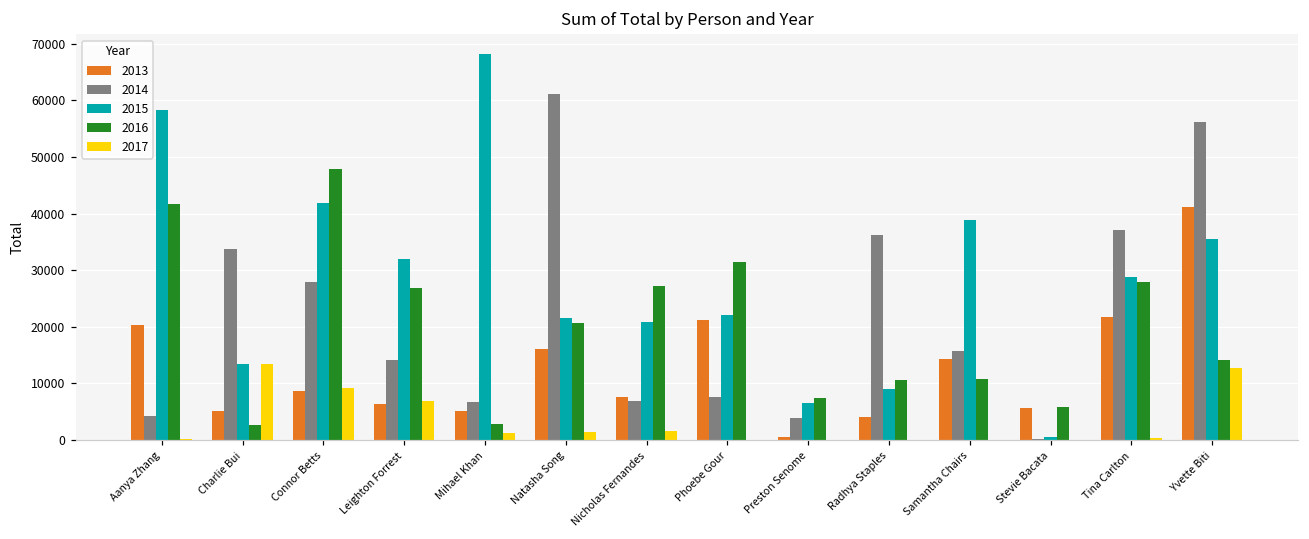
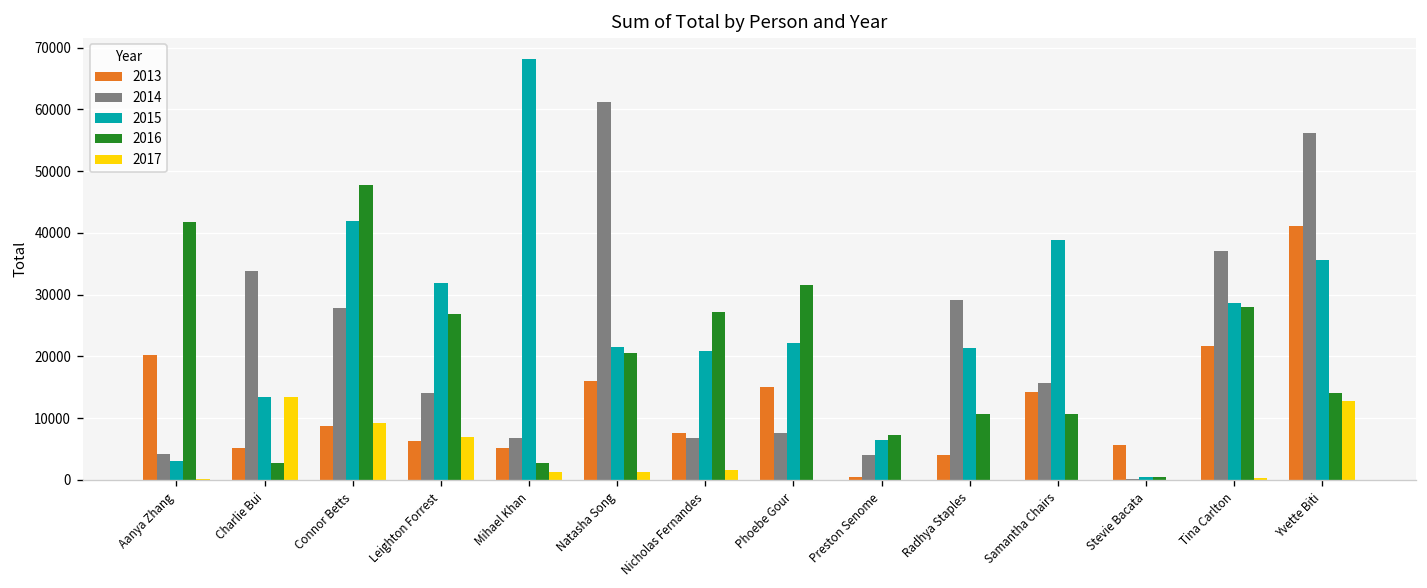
2015, Aanya Zhang: 58000 -> 3000
2013, Phoebe Gour: 21000 -> 15000
2014, Radhya Staples: 36000 -> 29000
2015, Radhya Staples: 9000 -> 21000
2016, Stevie Bacata: 6000 -> 0
